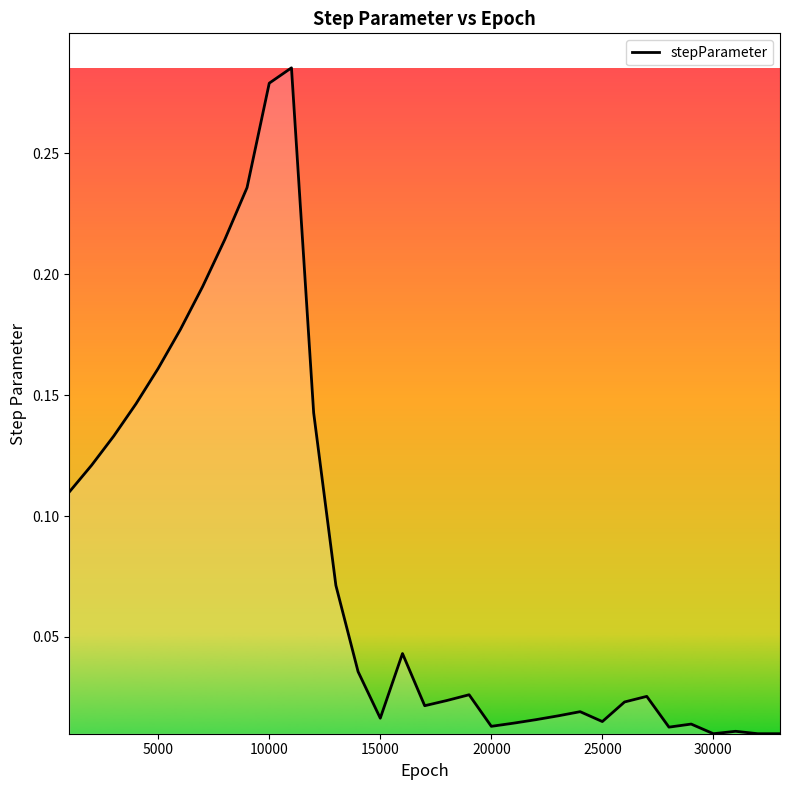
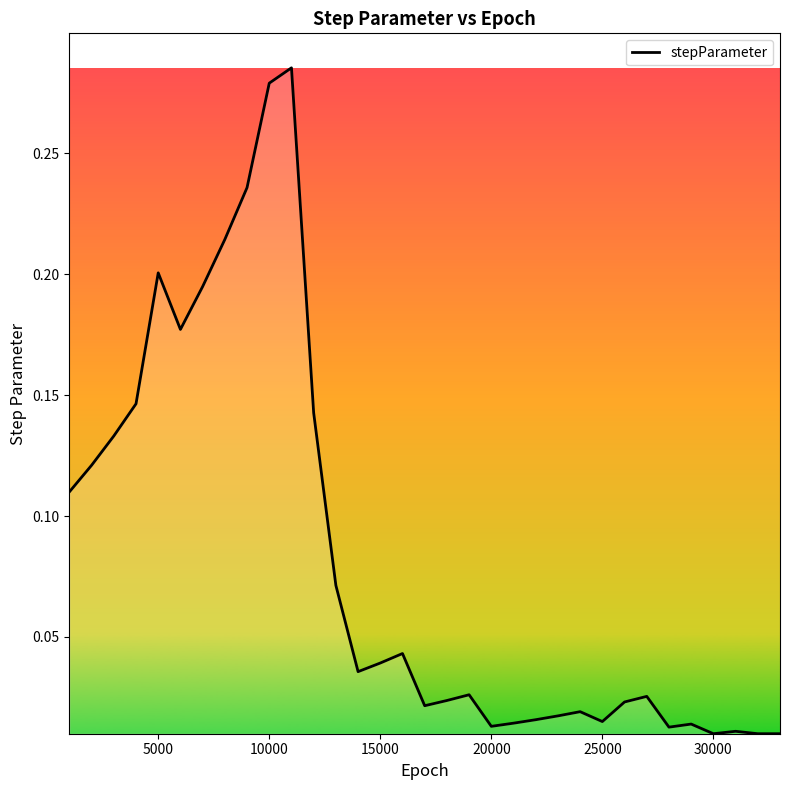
5000: 0.161 -> 0.201
15000: 0.016 -> 0.039
